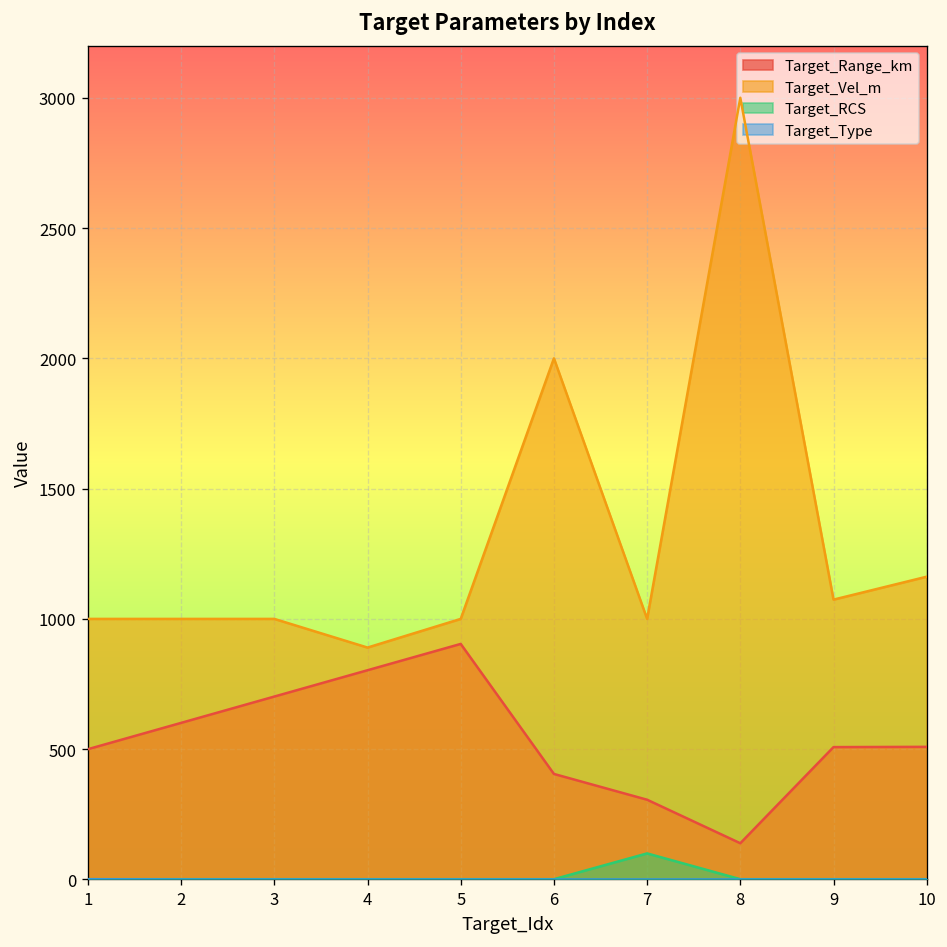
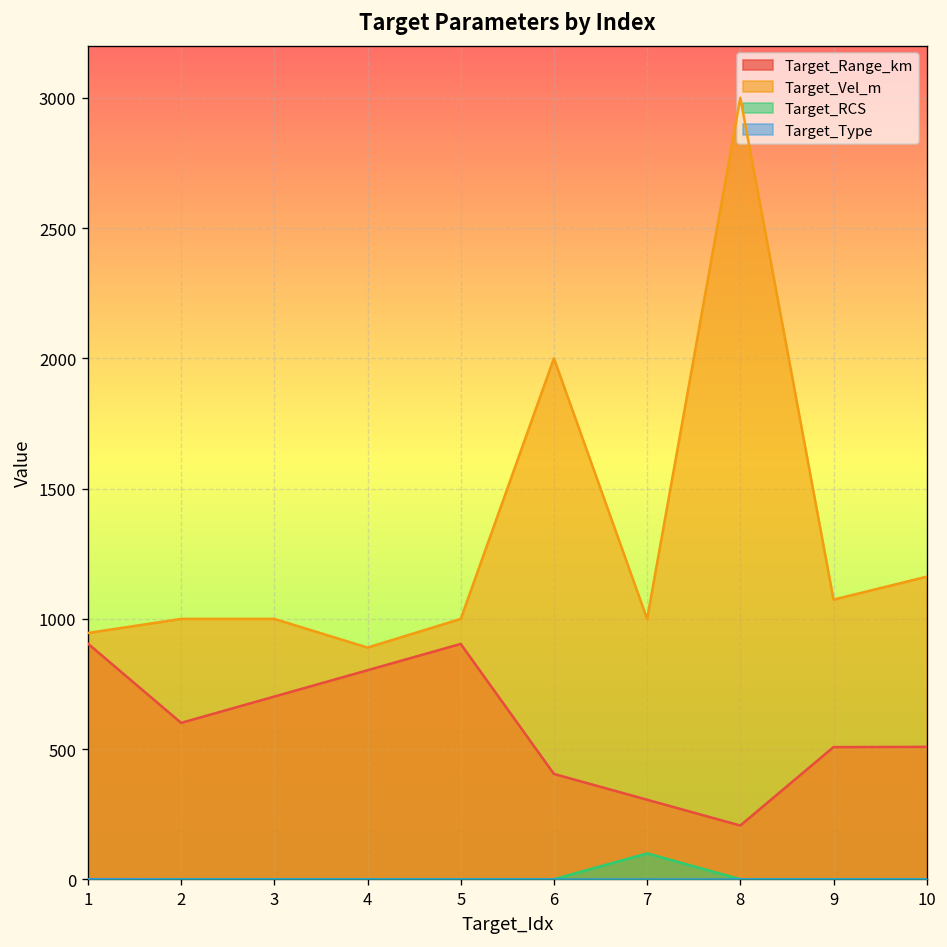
Target_Range_km, 1: 500 -> 910
Target_Vel_m, 1: 1000 -> 950
Target_Range_km, 8: 140 -> 210
